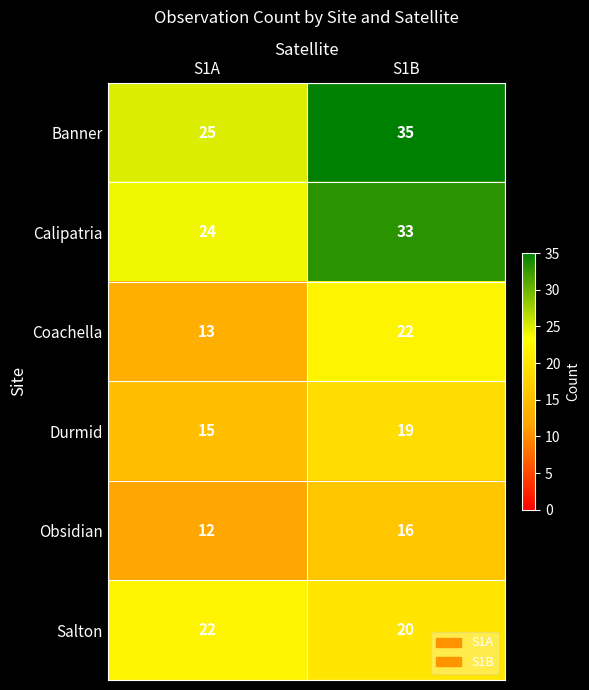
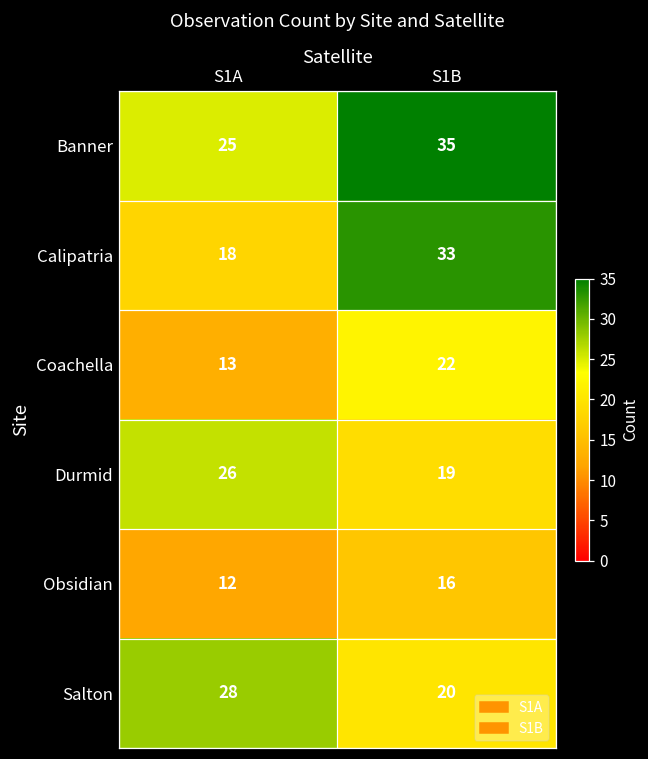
Calipatria, S1A: 24 -> 18
Durmid, S1A: 15 -> 26
Salton, S1A: 22 -> 28
